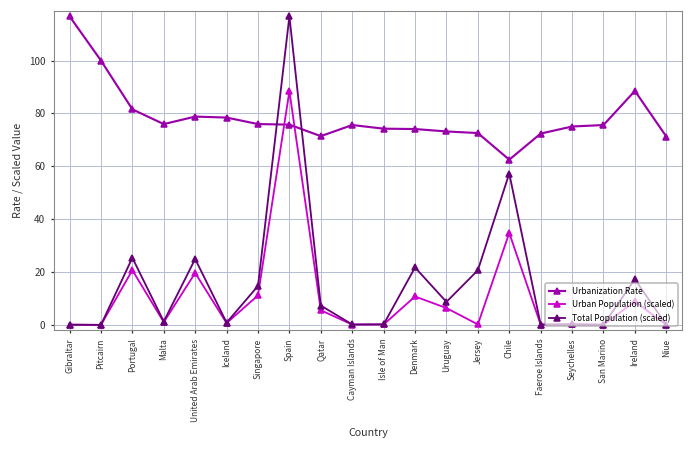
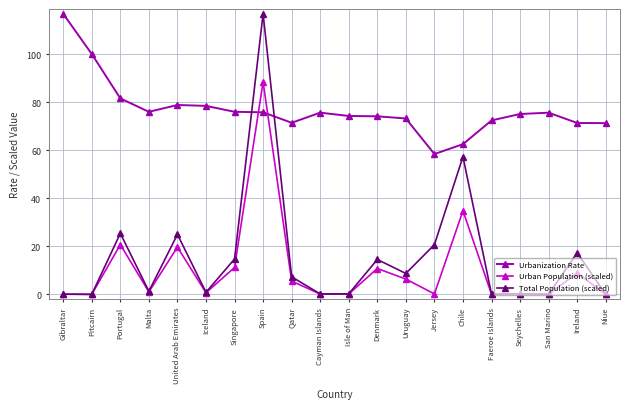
Total Population (scaled), Denmark: 22 -> 15
Urbanization Rate, Jersey: 73 -> 58
Urbanization Rate, Ireland: 89 -> 71
